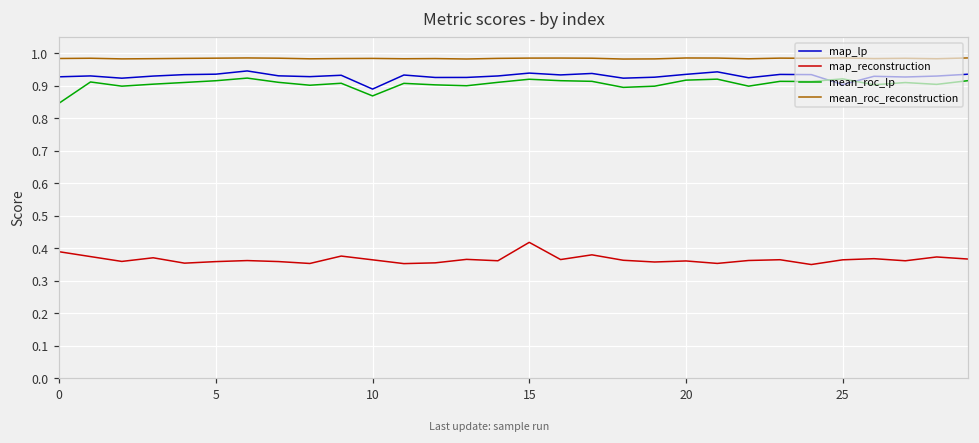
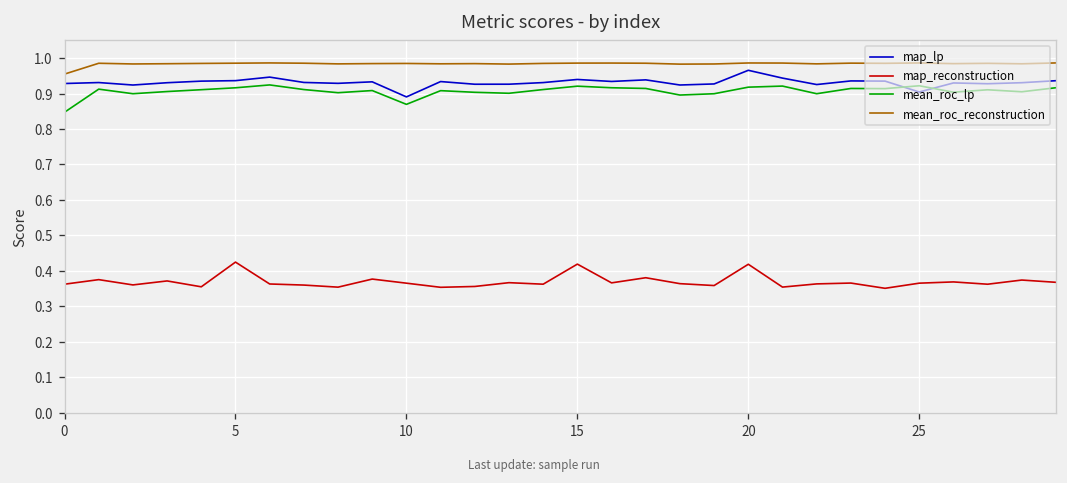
map_reconstruction, 0: 0.39 -> 0.36
mean_roc_reconstruction, 0: 0.98 -> 0.95
map_reconstruction, 5: 0.36 -> 0.42
map_lp, 20: 0.94 -> 0.97
map_reconstruction, 20: 0.36 -> 0.42
